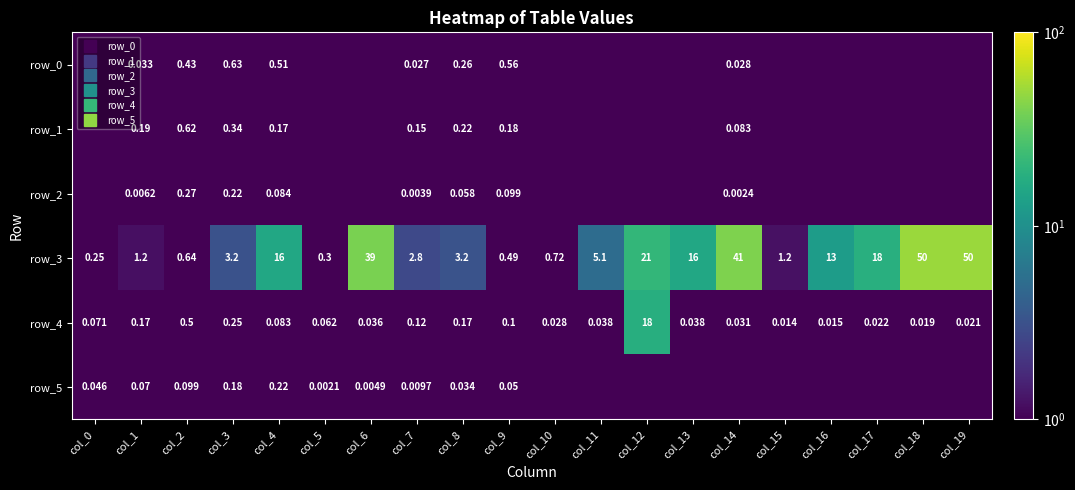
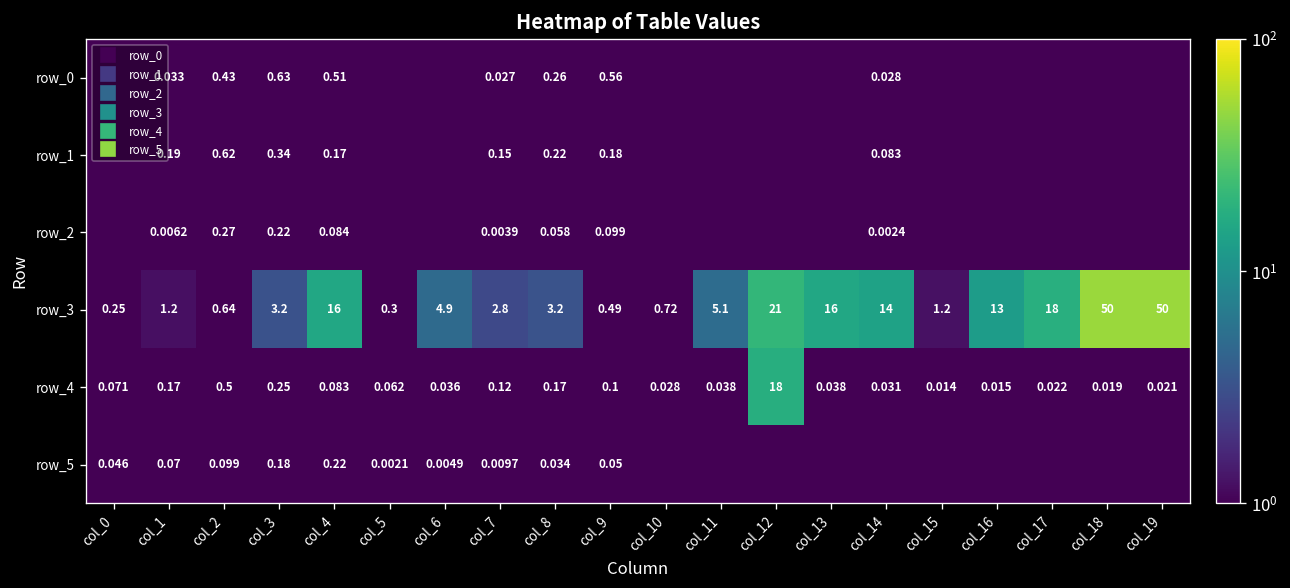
row_3, col_6: 39 -> 4.9
row_3, col_14: 41 -> 14
